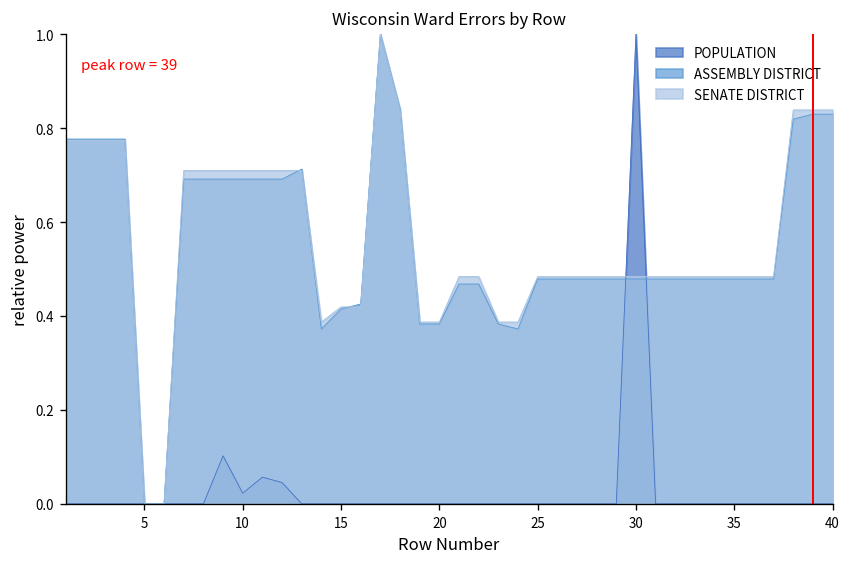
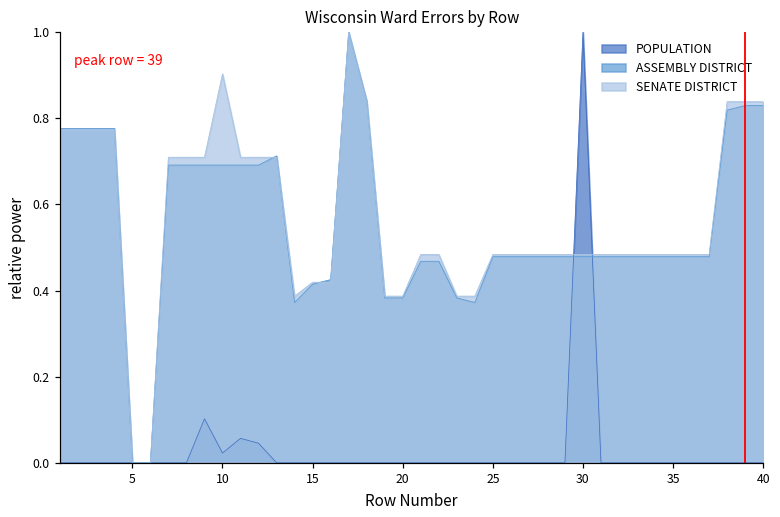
SENATE DISTRICT, 10: 0.71 -> 0.90
